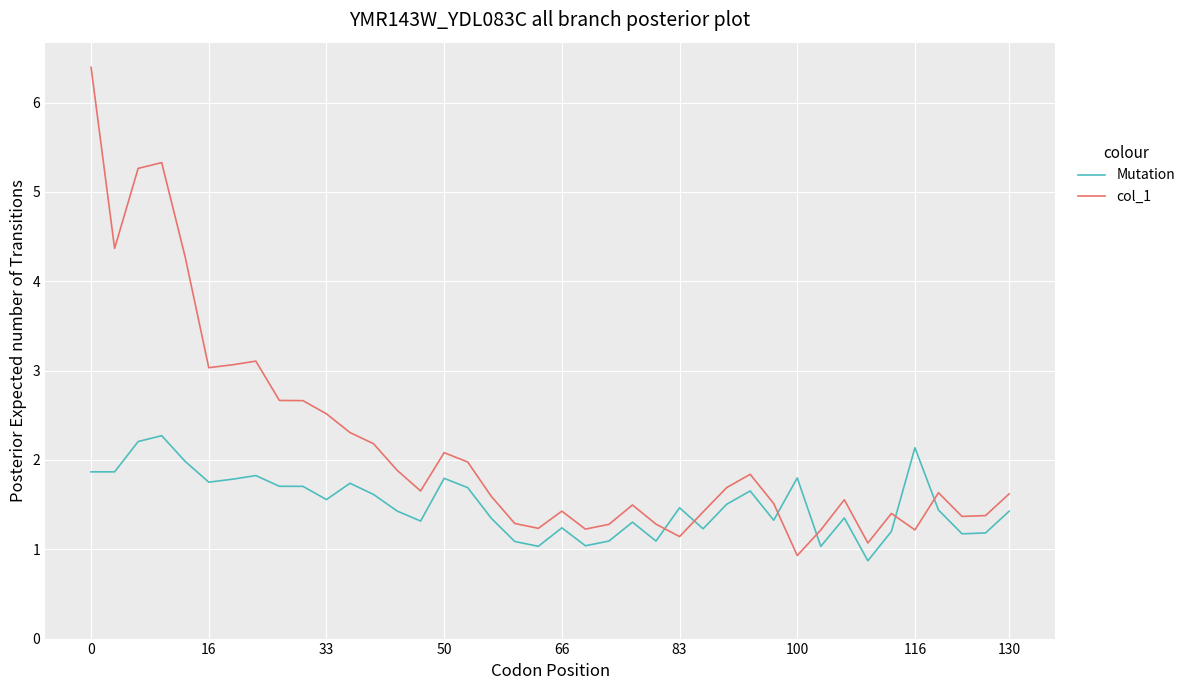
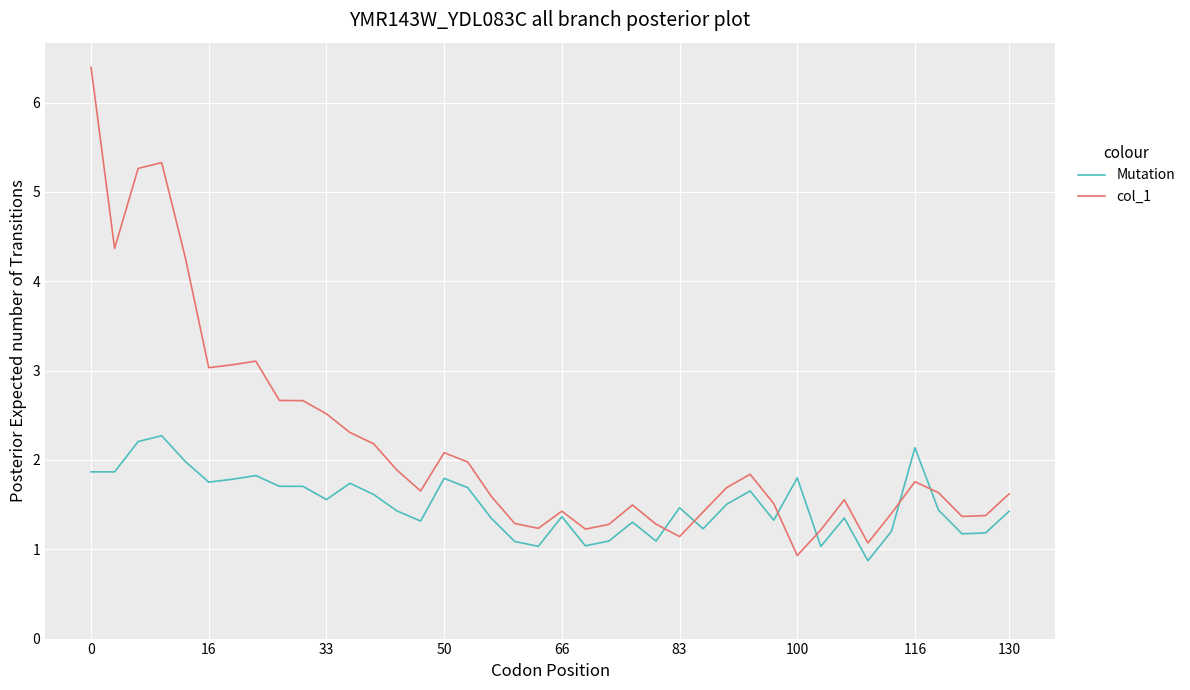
Mutation, 66: 1.2 -> 1.4
col_1, 116: 1.2 -> 1.8
